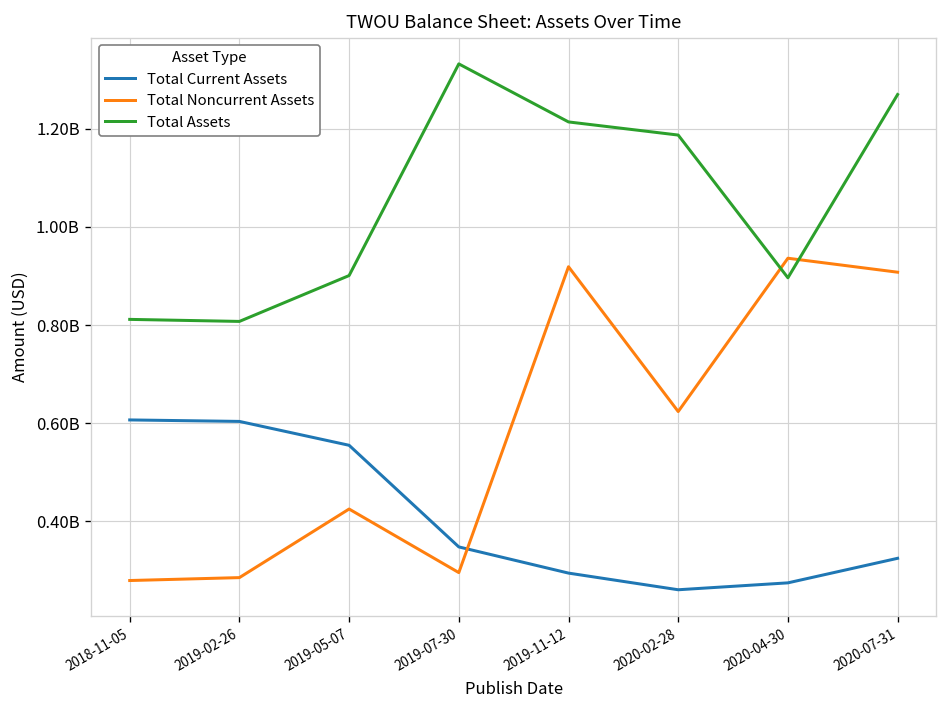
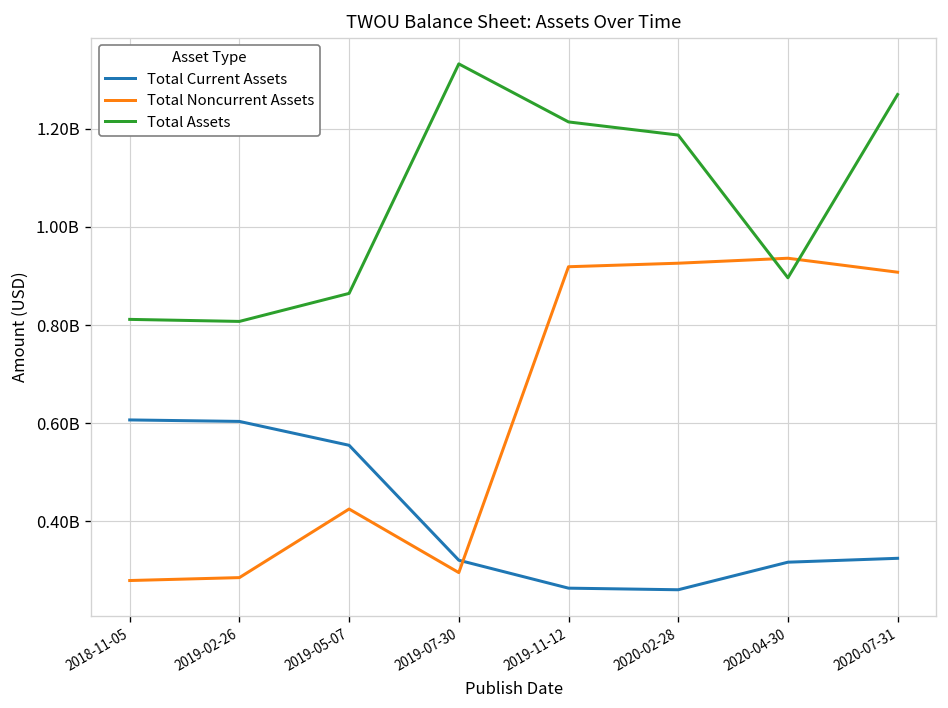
Total Assets, 2019-05-07: 900000000 -> 860000000
Total Current Assets, 2019-07-30: 350000000 -> 320000000
Total Current Assets, 2019-11-12: 290000000 -> 260000000
Total Noncurrent Assets, 2020-02-28: 620000000 -> 930000000
Total Current Assets, 2020-04-30: 280000000 -> 320000000
